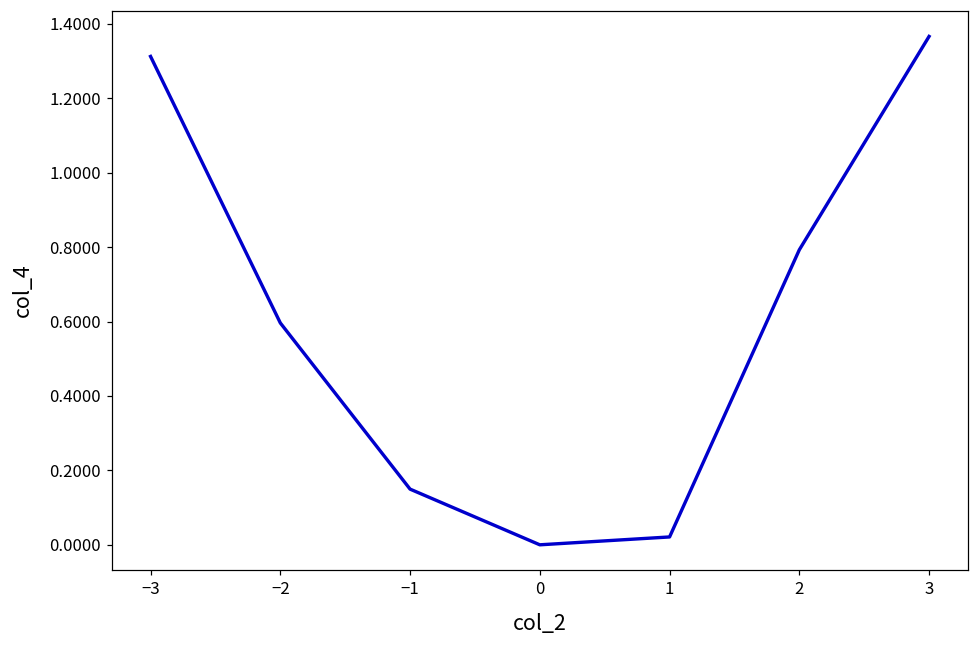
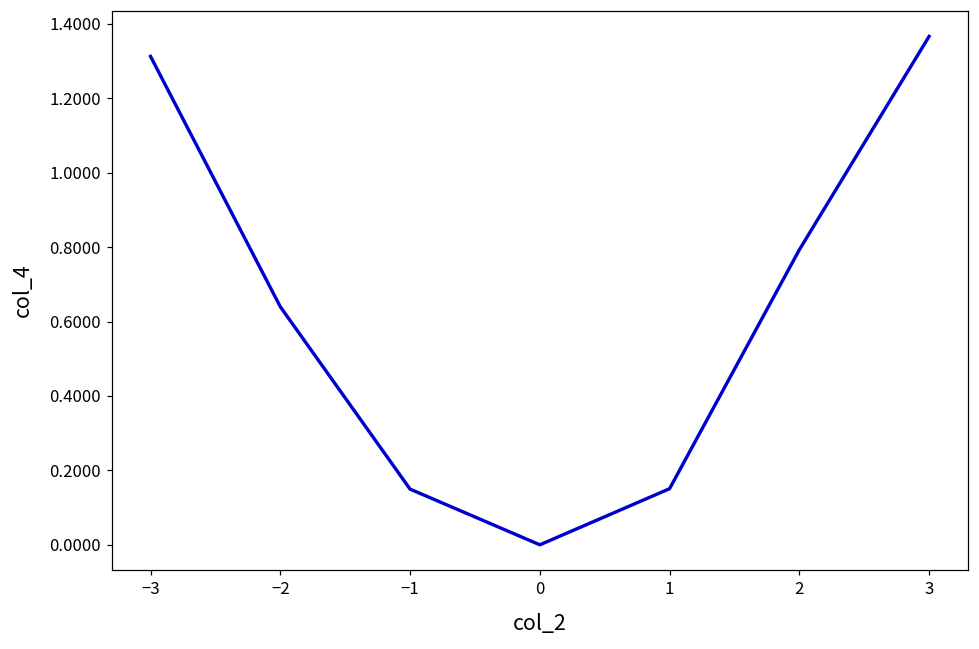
−2: 0.60 -> 0.64
1: 0.02 -> 0.15
